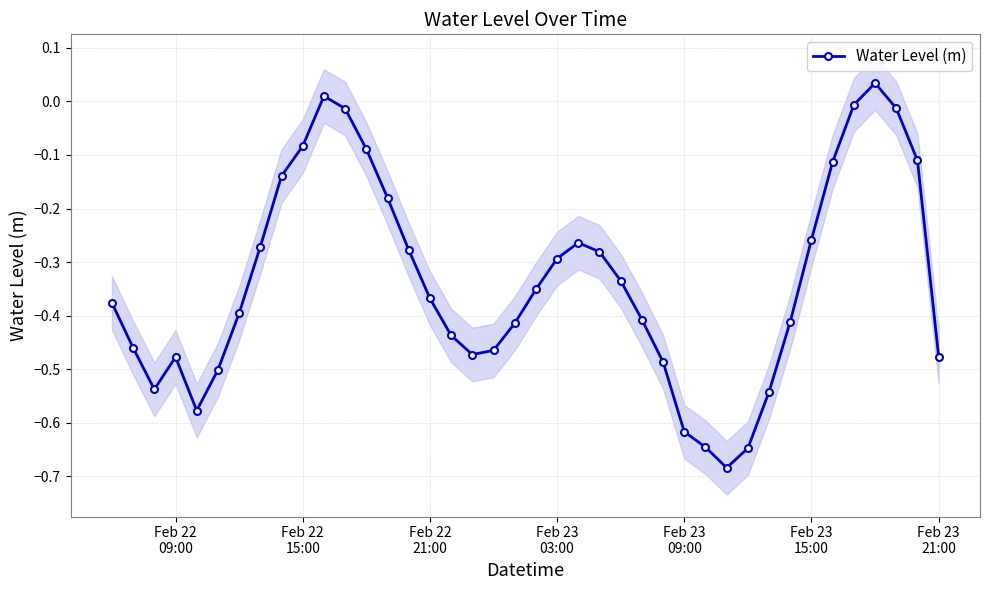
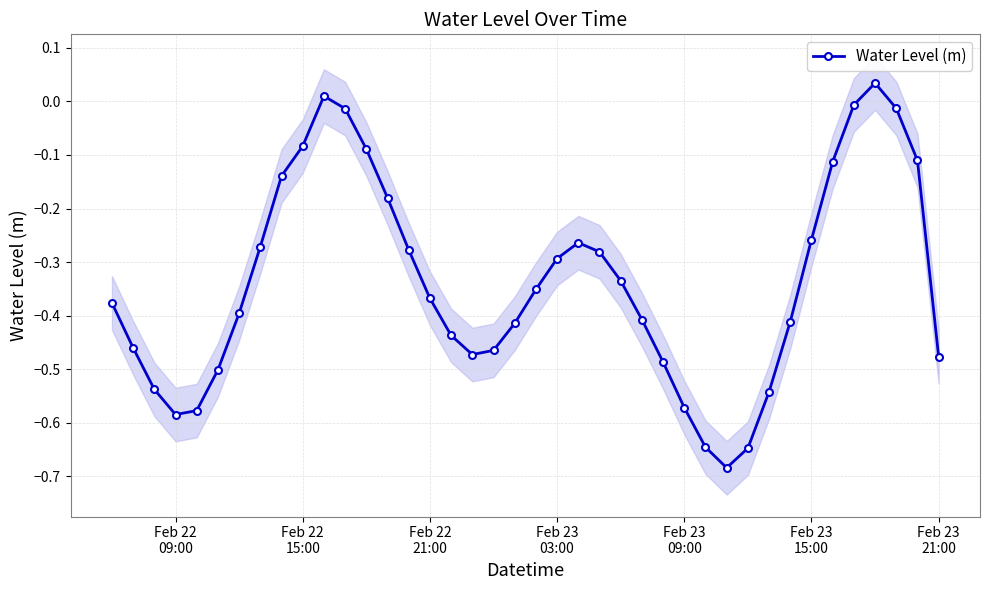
Water Level (m), Feb 22 09:00: -0.48 -> -0.58
Water Level (m), Feb 23 09:00: -0.62 -> -0.57
